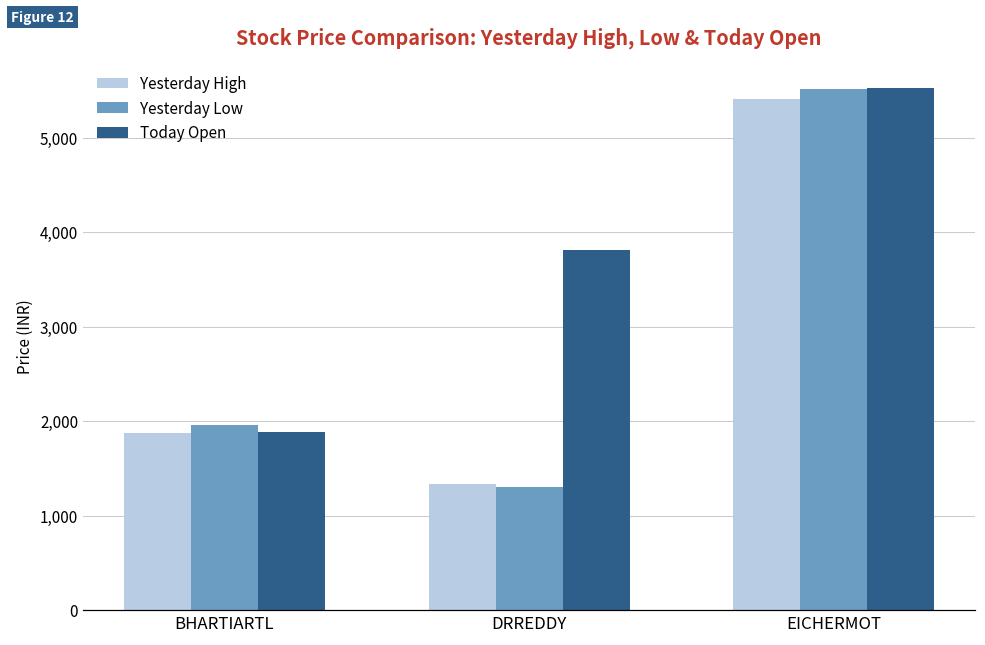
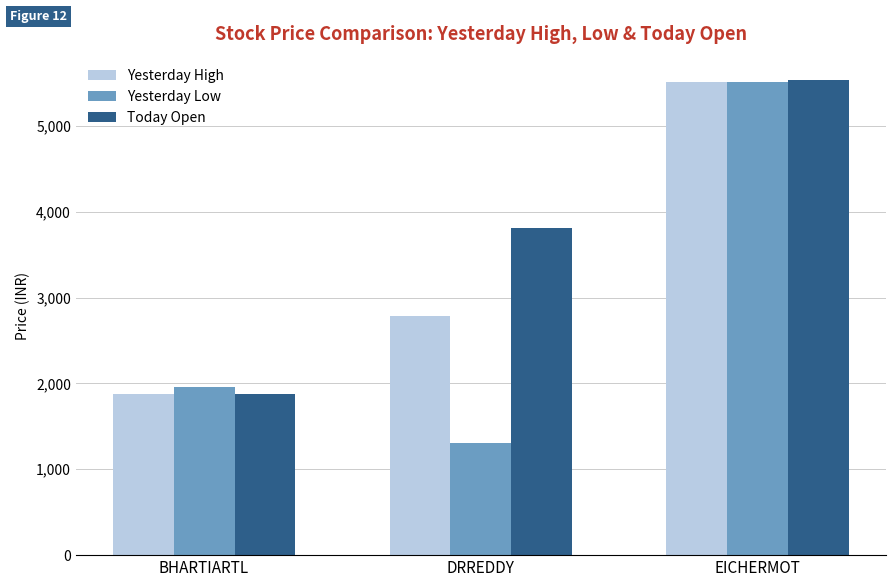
Yesterday High, DRREDDY: 1,300 -> 2,800
Yesterday High, EICHERMOT: 5,400 -> 5,500
